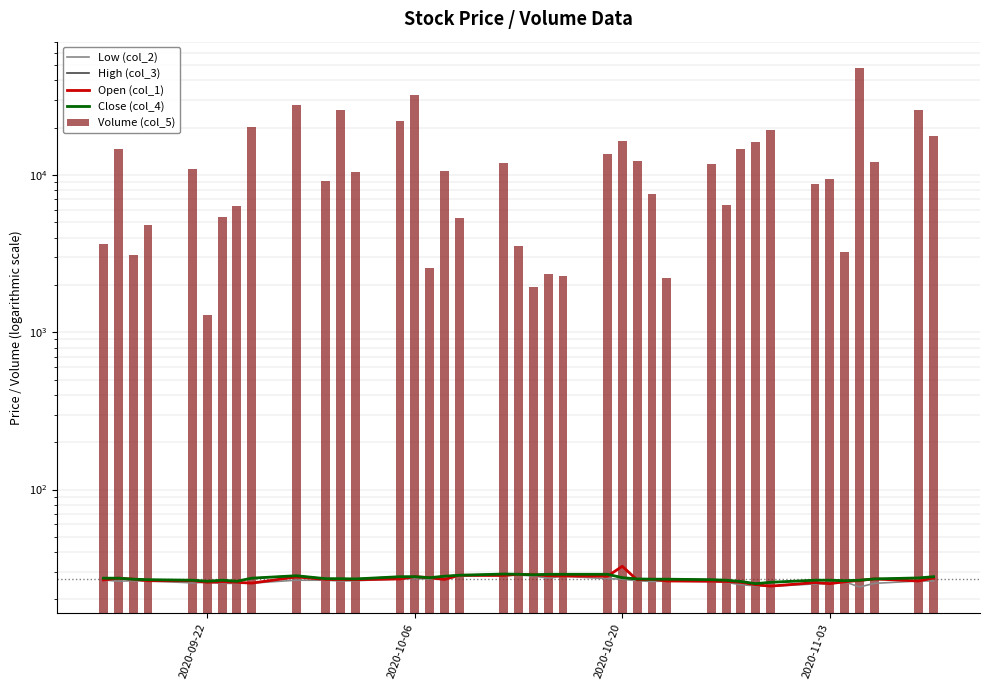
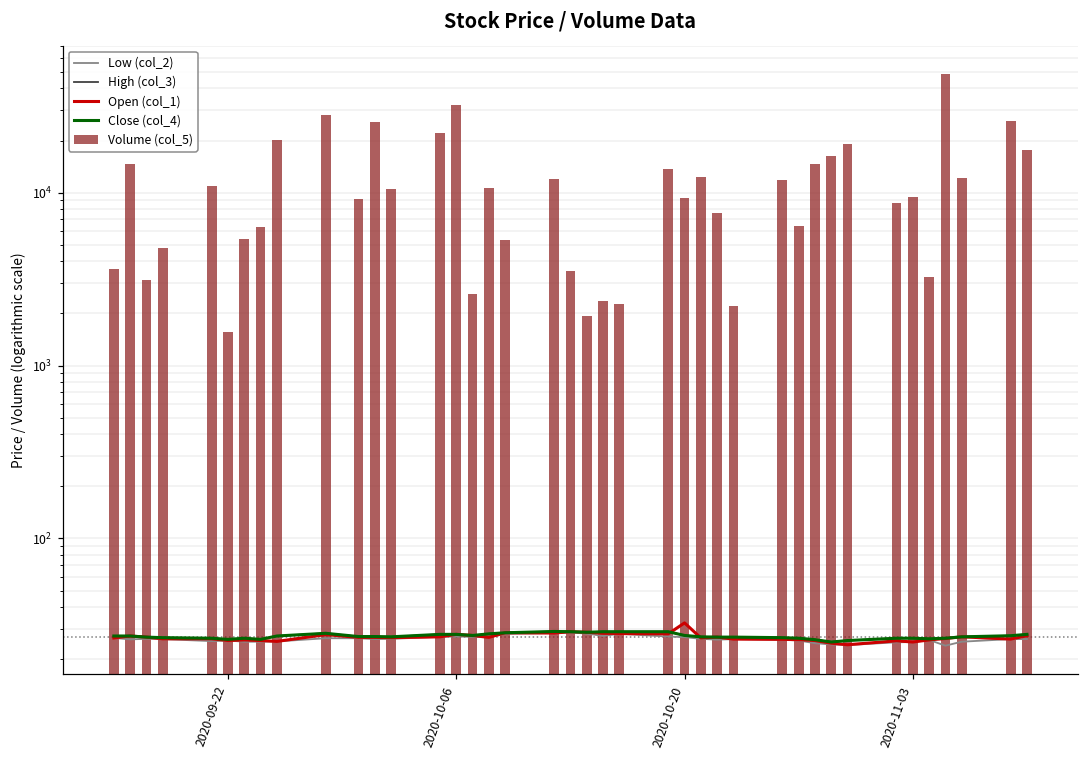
Volume (col_5), 2020-09-22: 1300 -> 1600
Volume (col_5), 2020-10-20: 17000 -> 9000
